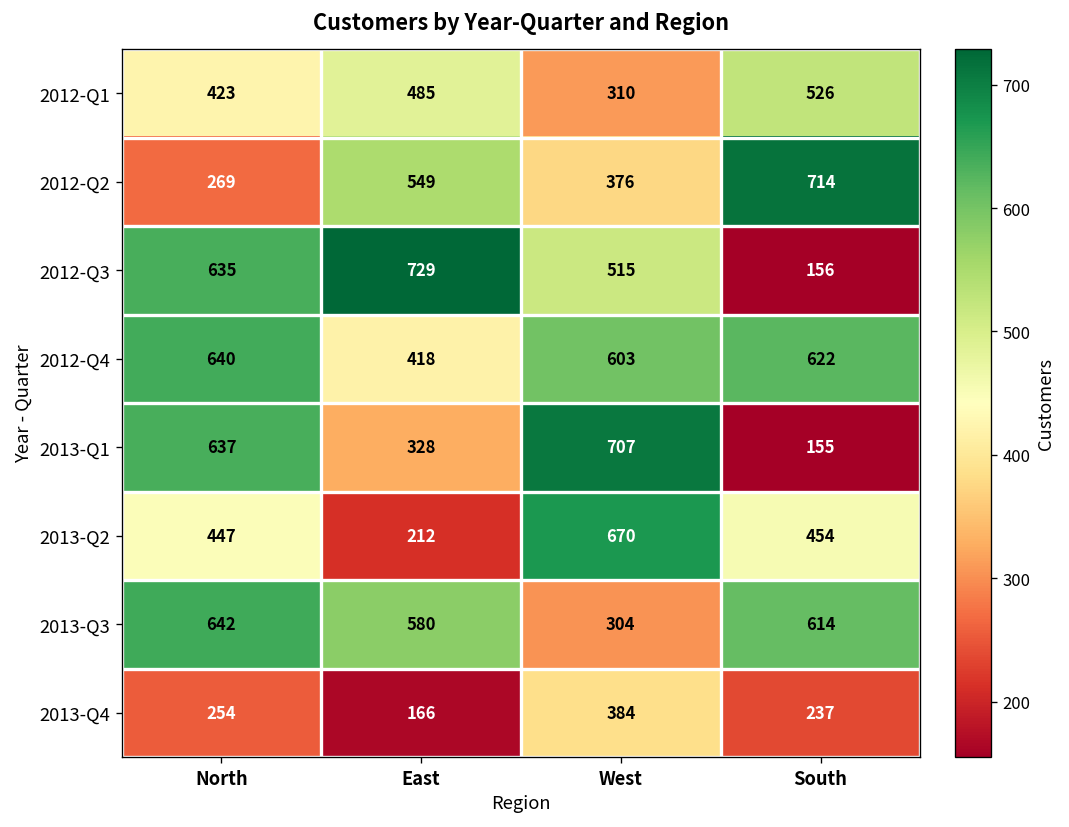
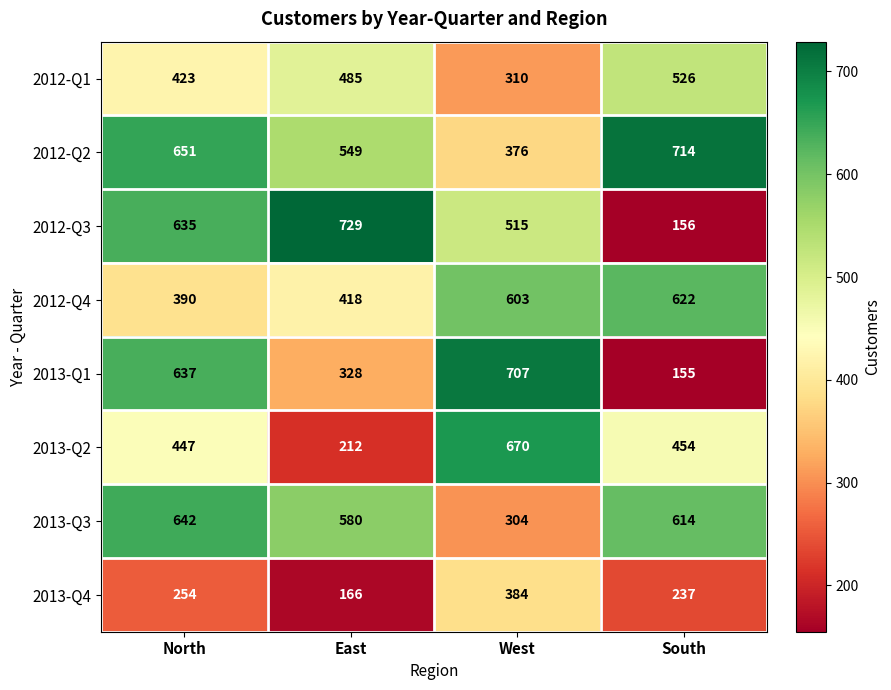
2012-Q2, North: 269 -> 651
2012-Q4, North: 640 -> 390
